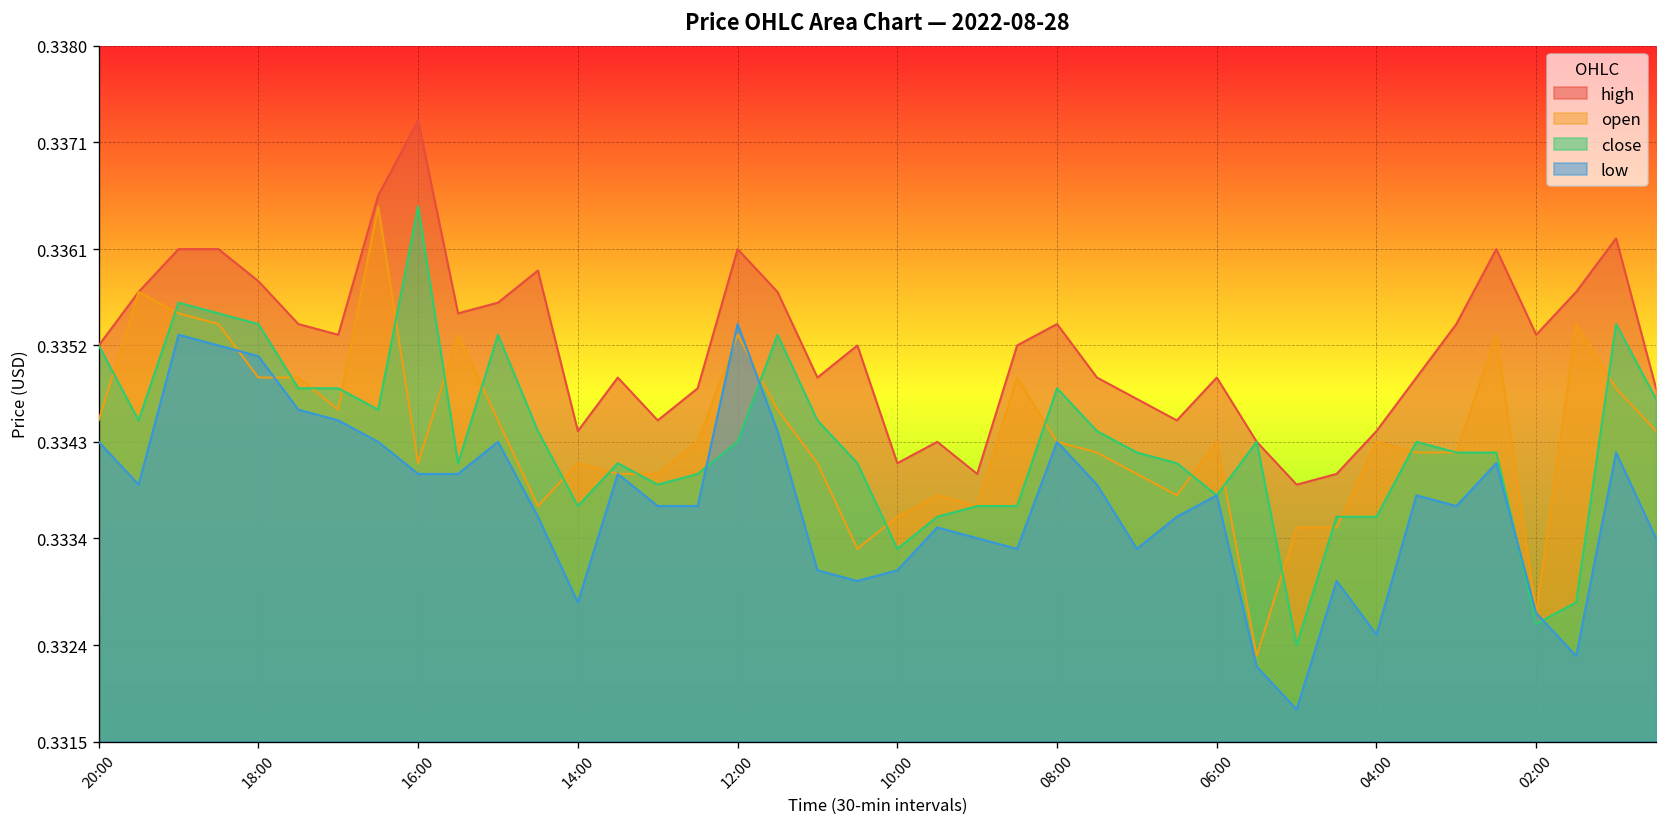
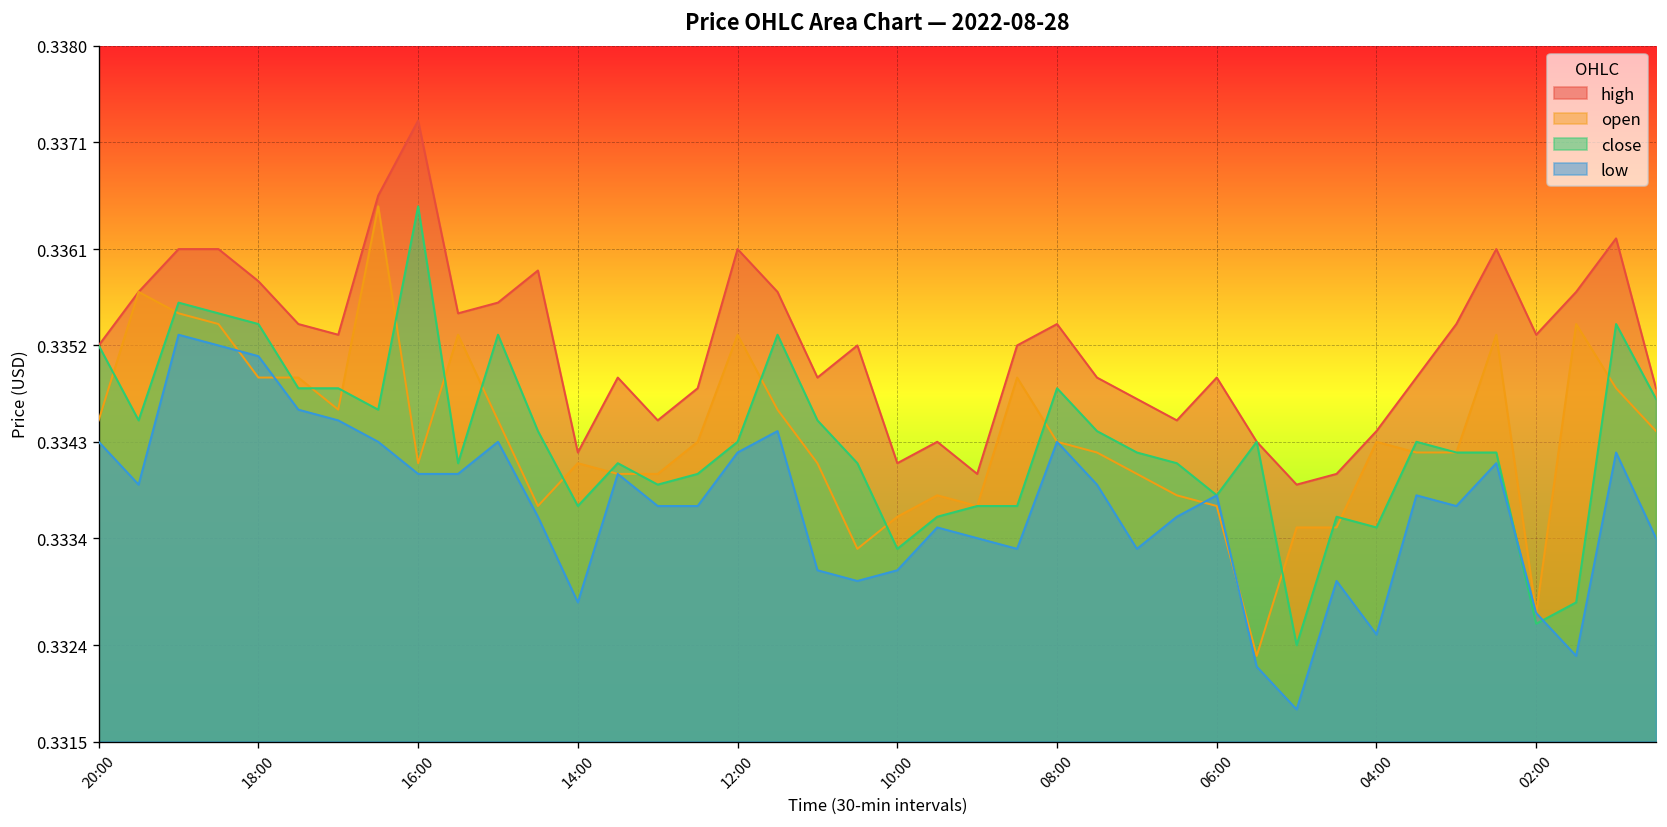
high, 14:00: 0.3344 -> 0.3342
low, 12:00: 0.3354 -> 0.3342
open, 06:00: 0.3343 -> 0.3337
close, 04:00: 0.3336 -> 0.3335
